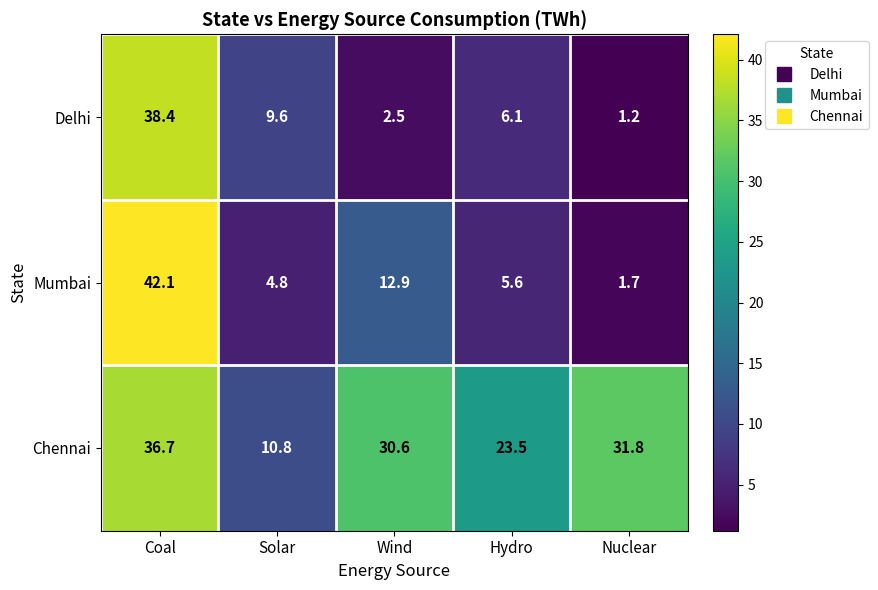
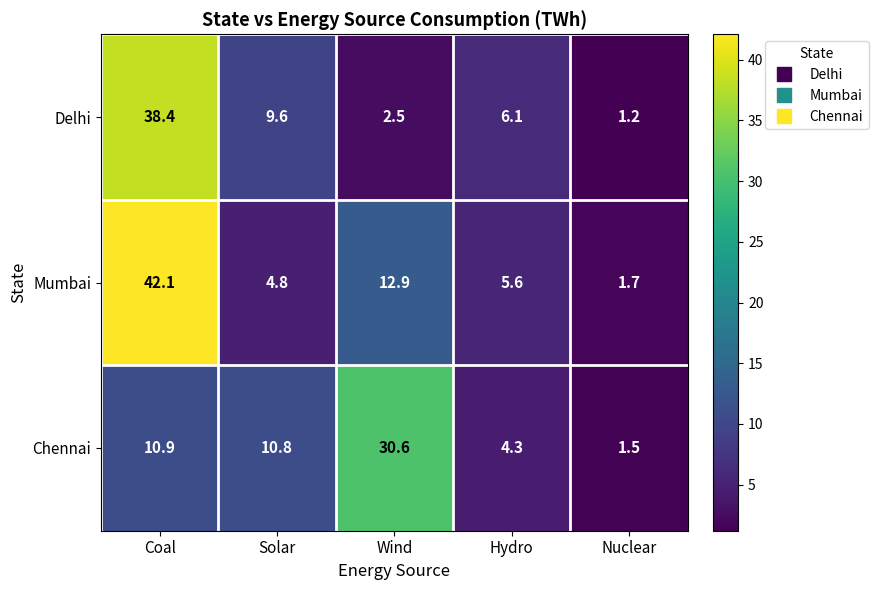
Chennai, Coal: 36.7 -> 10.9
Chennai, Hydro: 23.5 -> 4.3
Chennai, Nuclear: 31.8 -> 1.5
